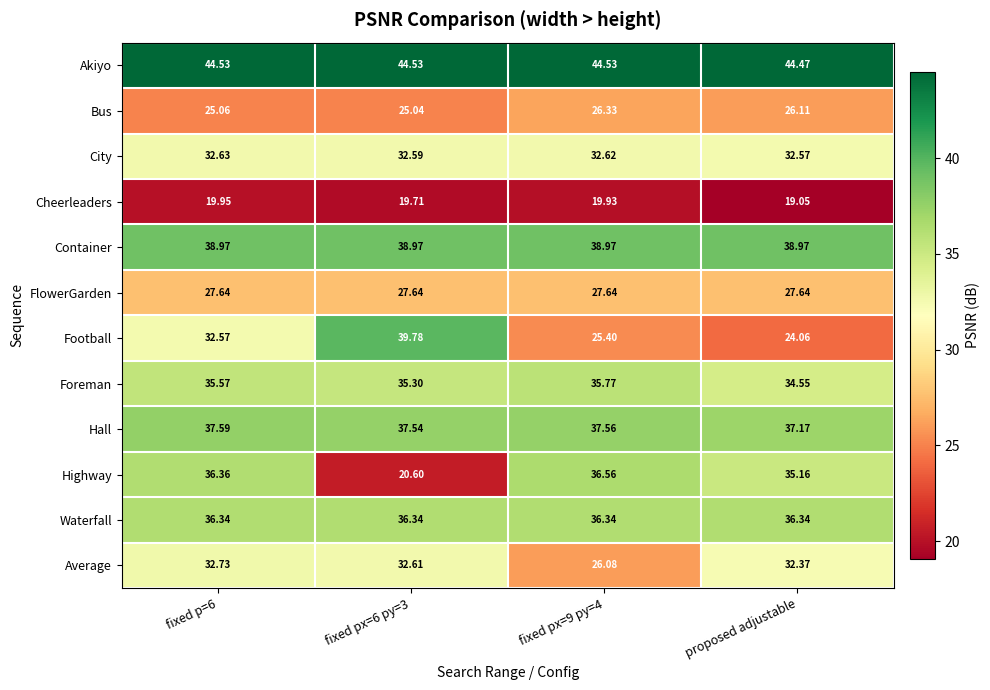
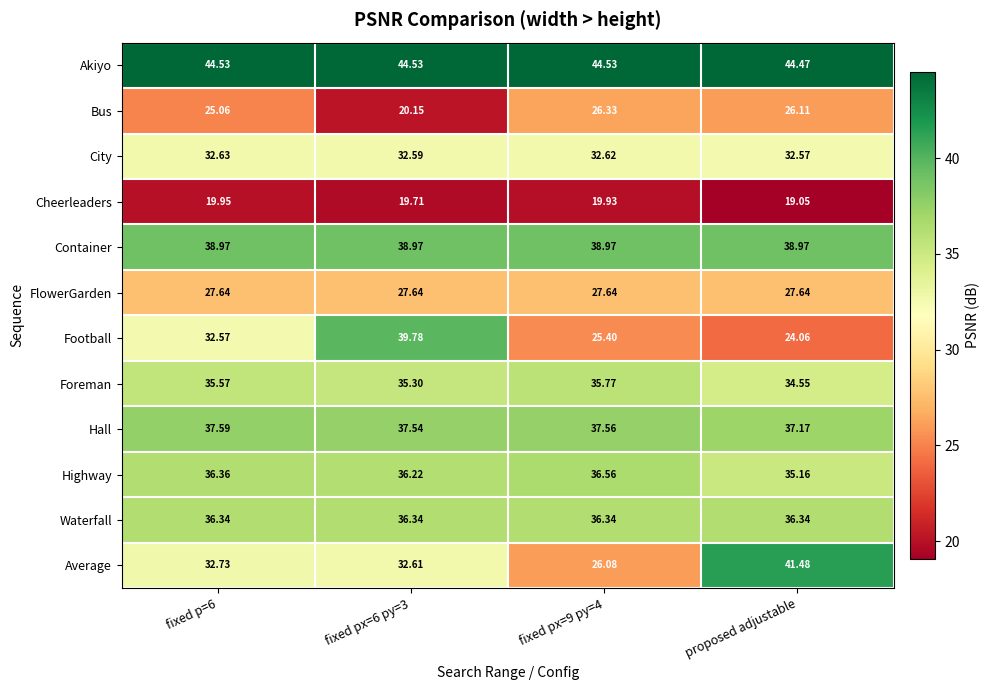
Bus, fixed px=6 py=3: 25.04 -> 20.15
Highway, fixed px=6 py=3: 20.60 -> 36.22
Average, proposed adjustable: 32.37 -> 41.48
